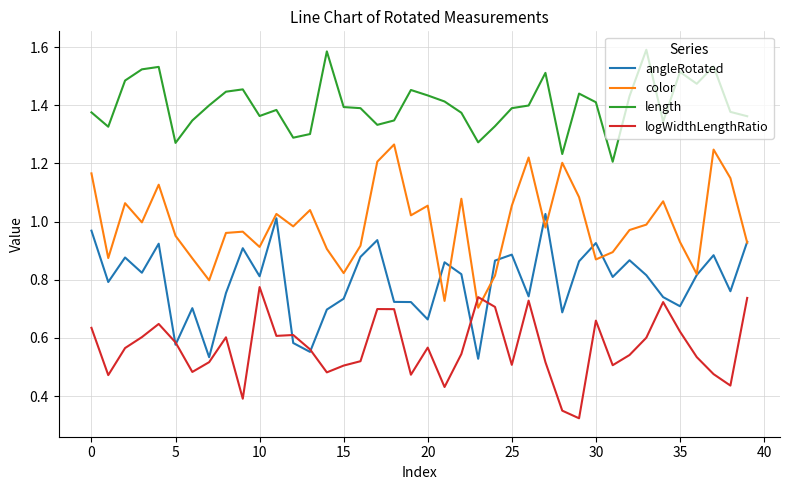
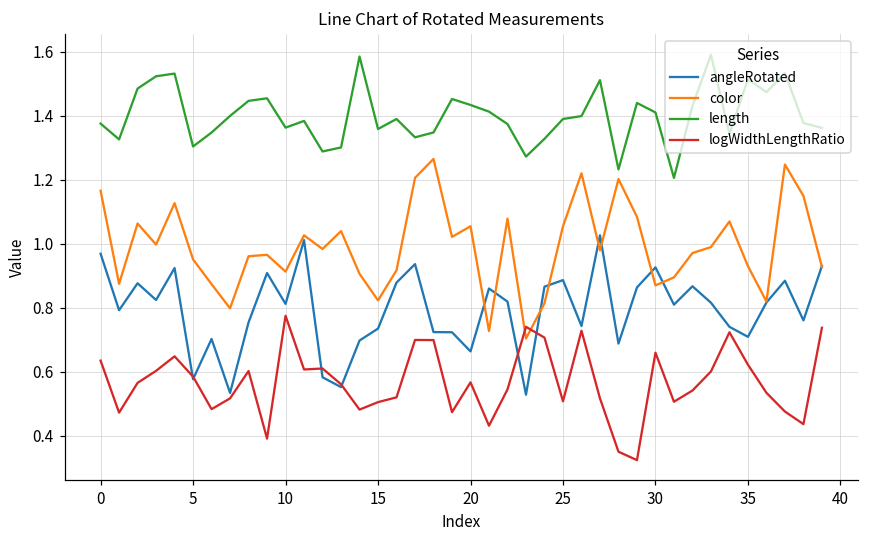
length, 5: 1.27 -> 1.30
length, 15: 1.39 -> 1.36
